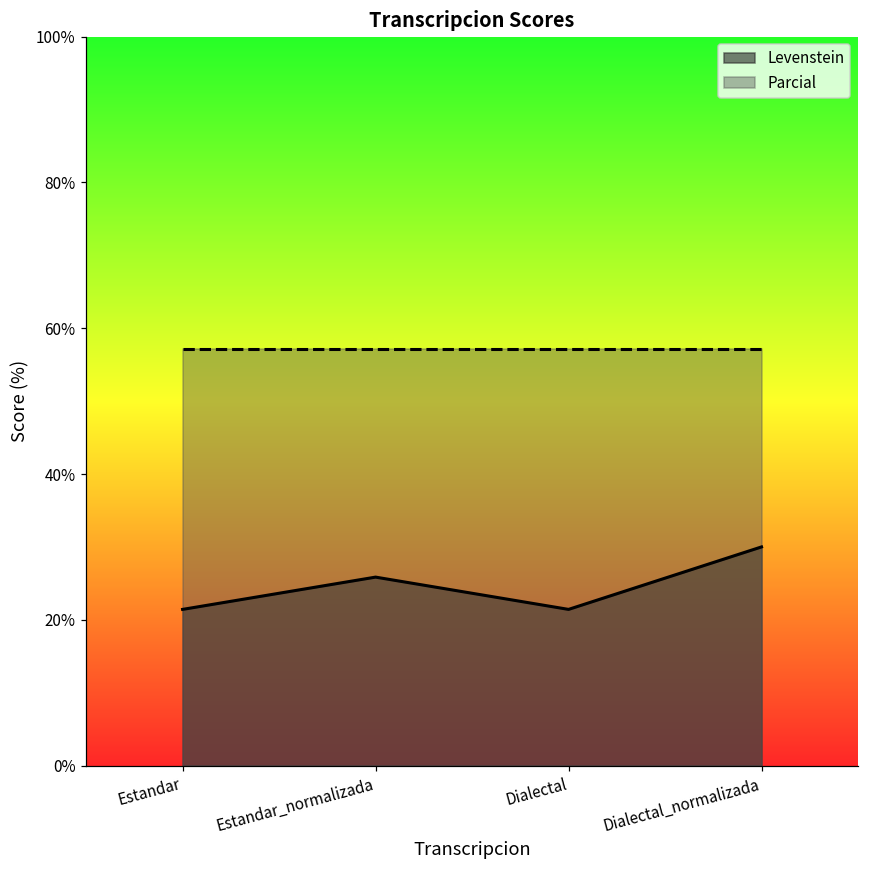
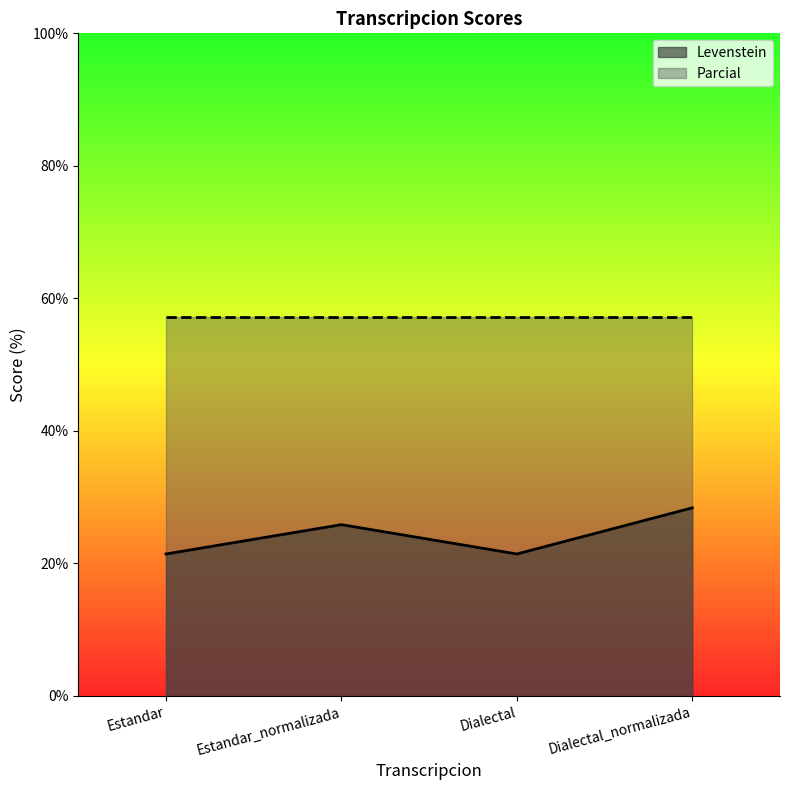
Levenstein, Dialectal_normalizada: 30% -> 28%
